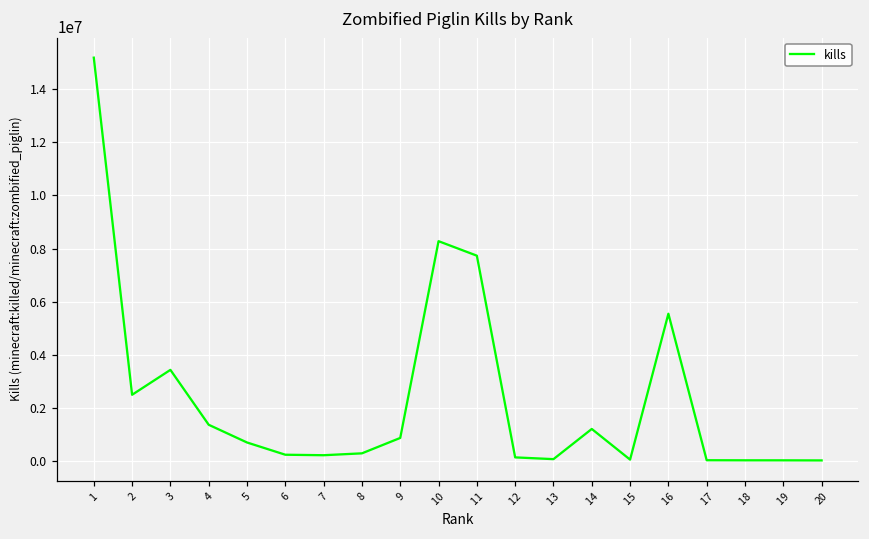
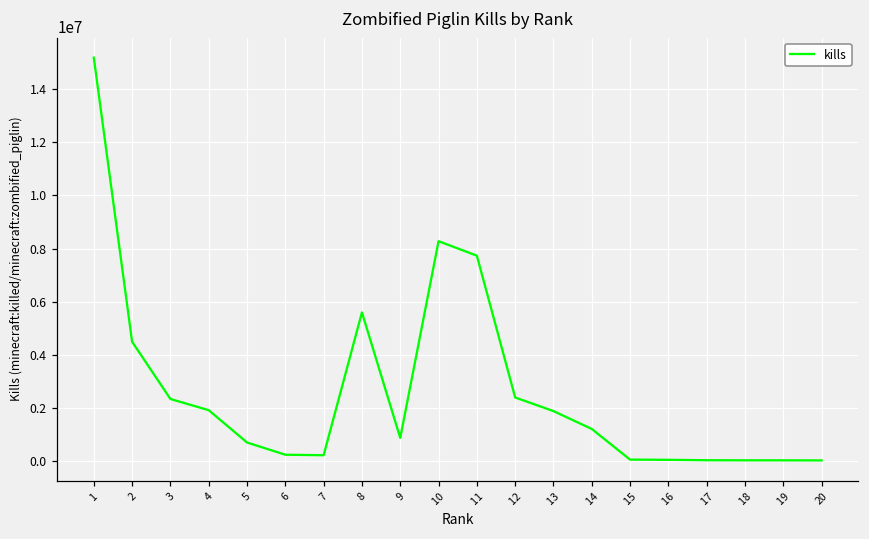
2: 2500000 -> 4500000
3: 3400000 -> 2300000
4: 1400000 -> 1900000
8: 300000 -> 5600000
12: 100000 -> 2400000
13: 100000 -> 1900000
16: 5500000 -> 0
